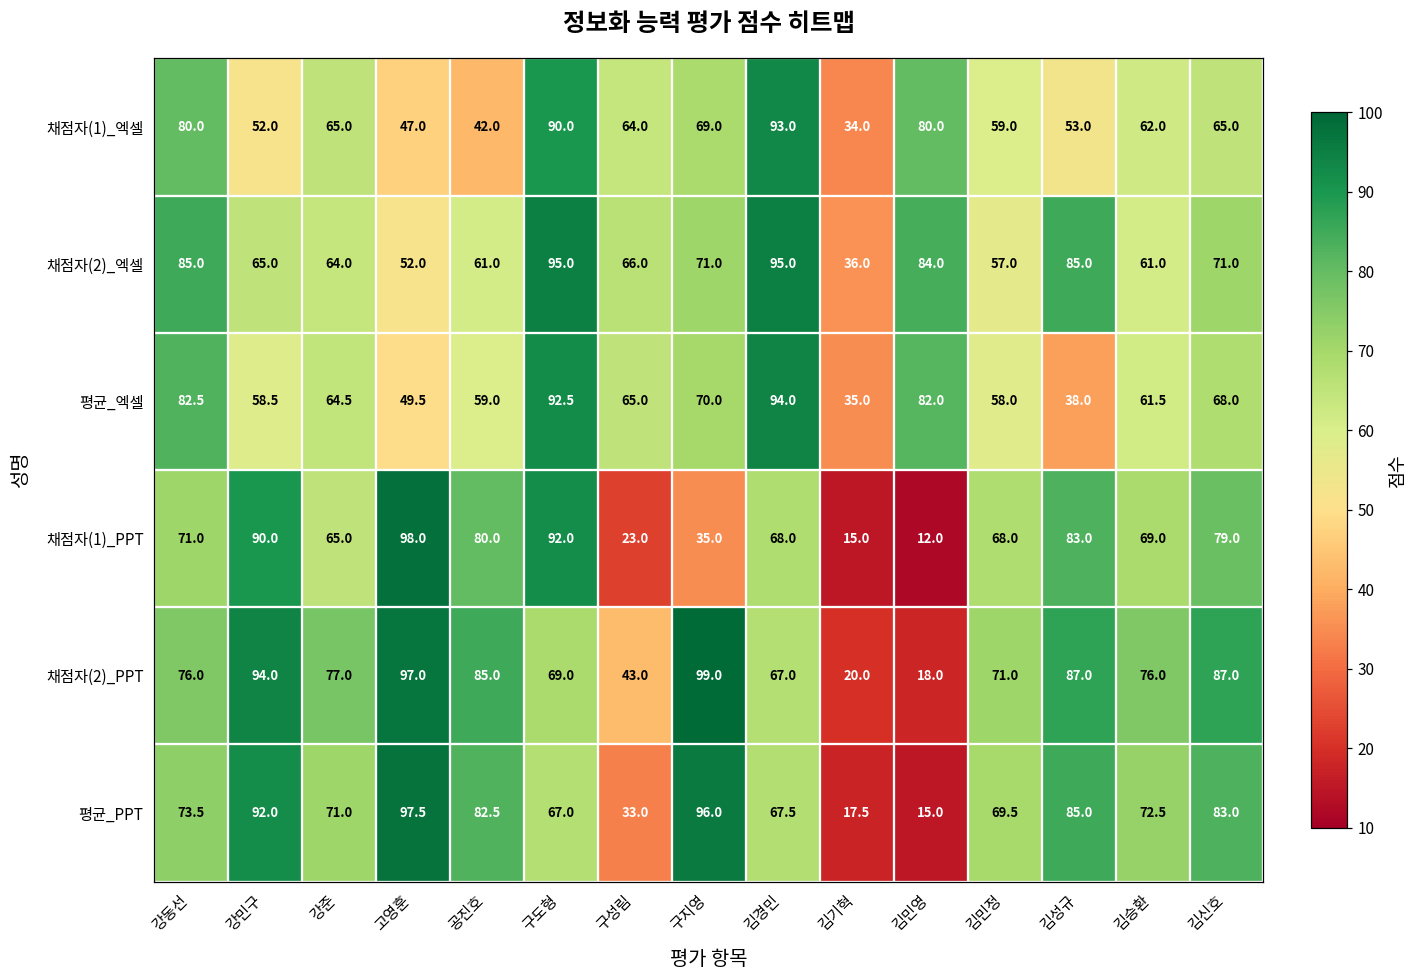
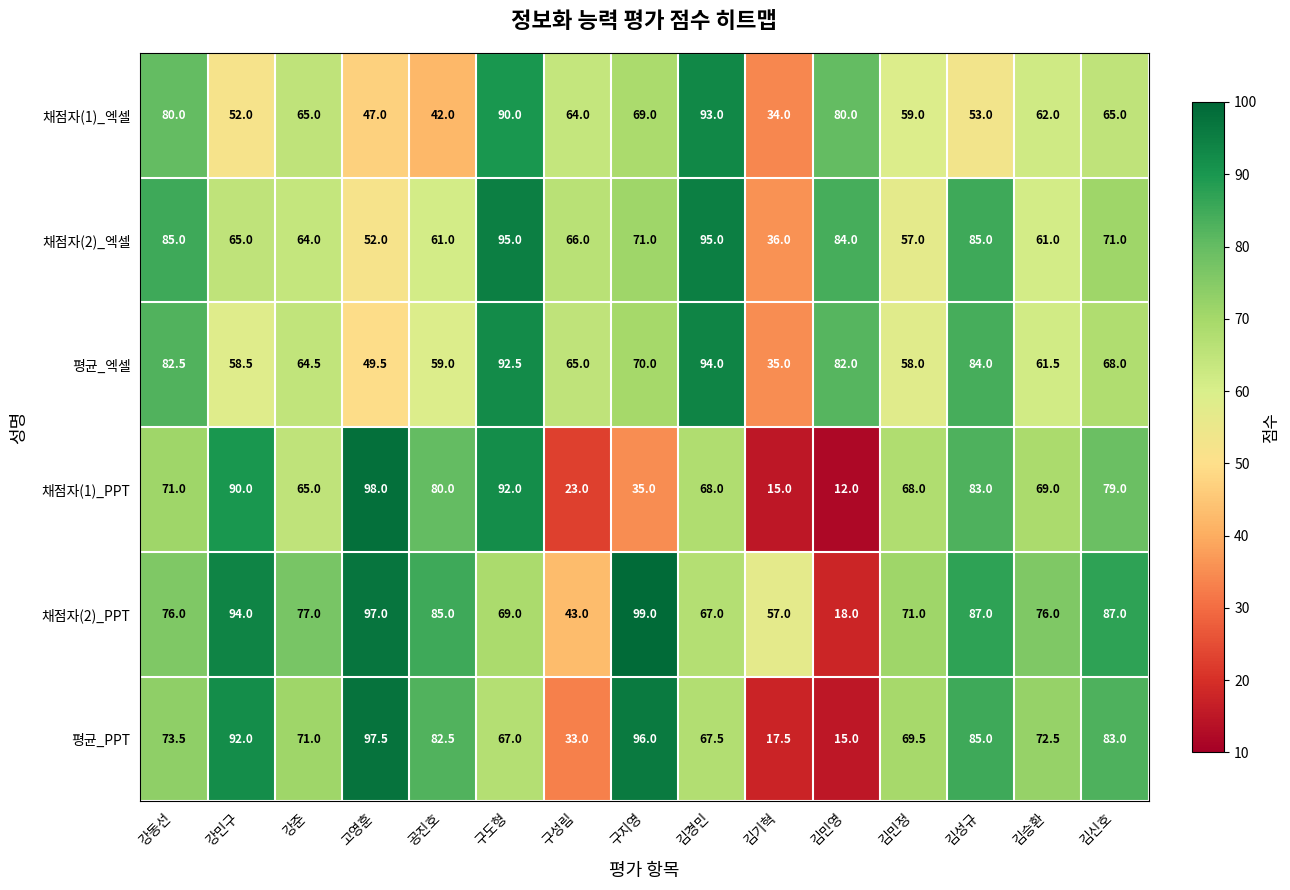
평균_엑셀, 김성규: 38.0 -> 84.0
채점자(2)_PPT, 김기혁: 20.0 -> 57.0
